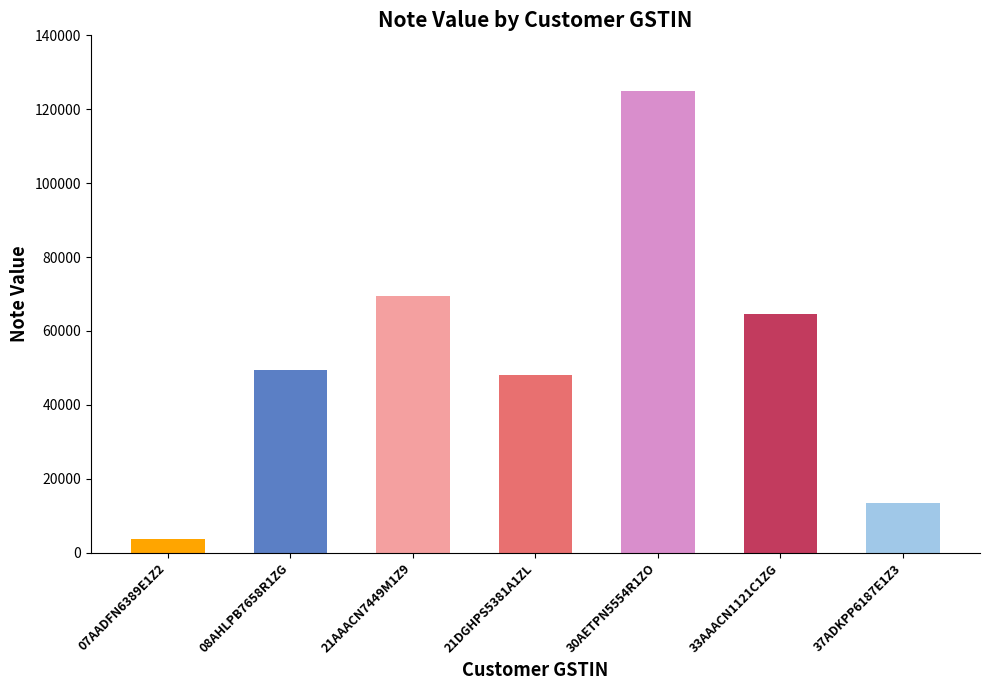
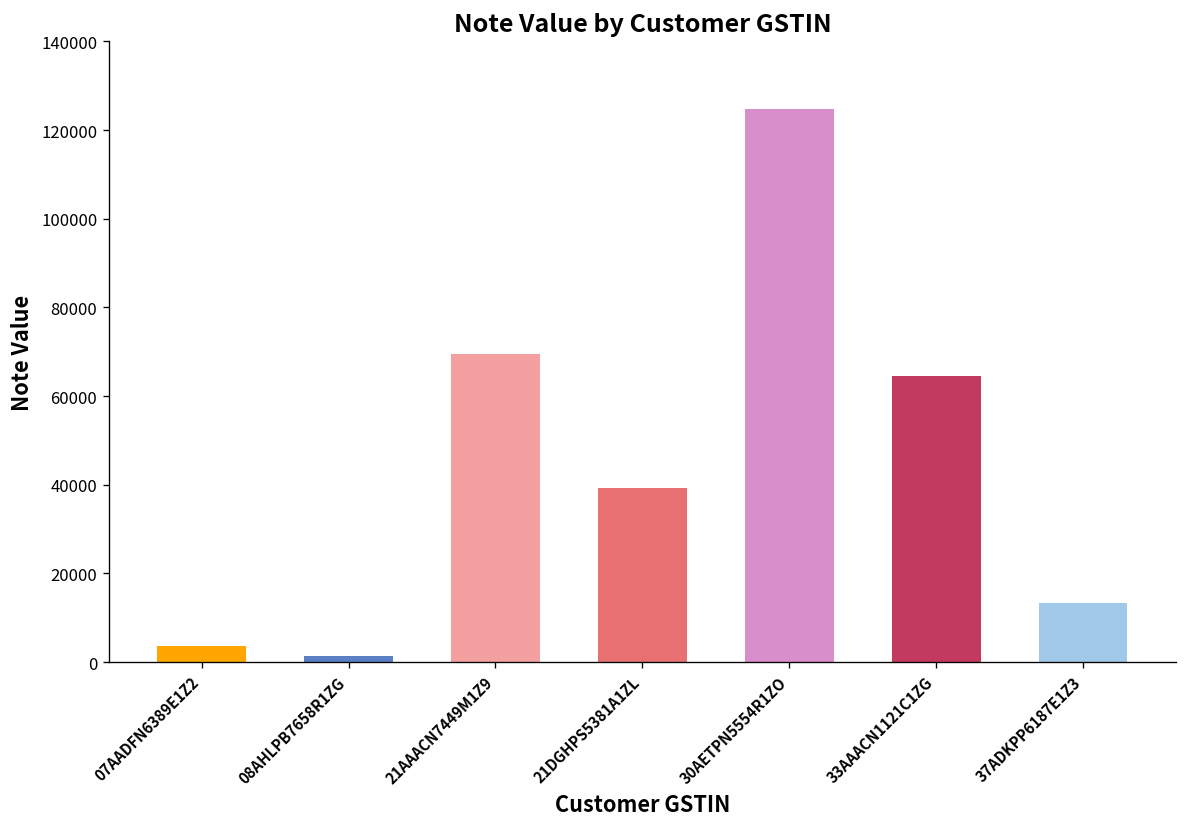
08AHLPB7658R1ZG: 50000 -> 1000
21DGHPS5381A1ZL: 48000 -> 39000
